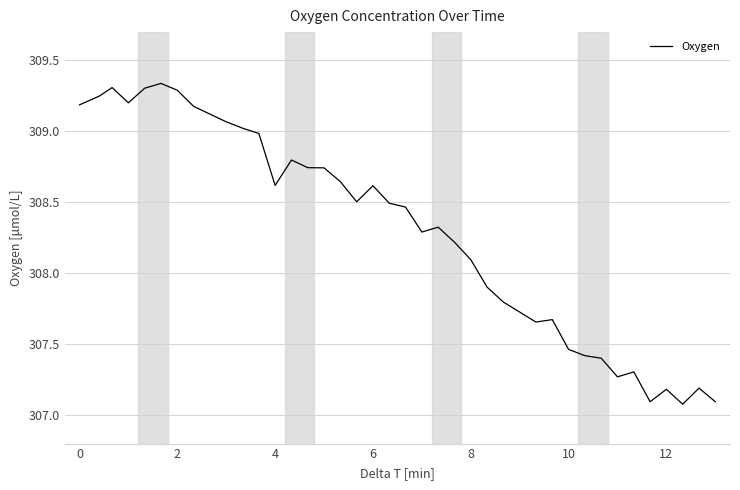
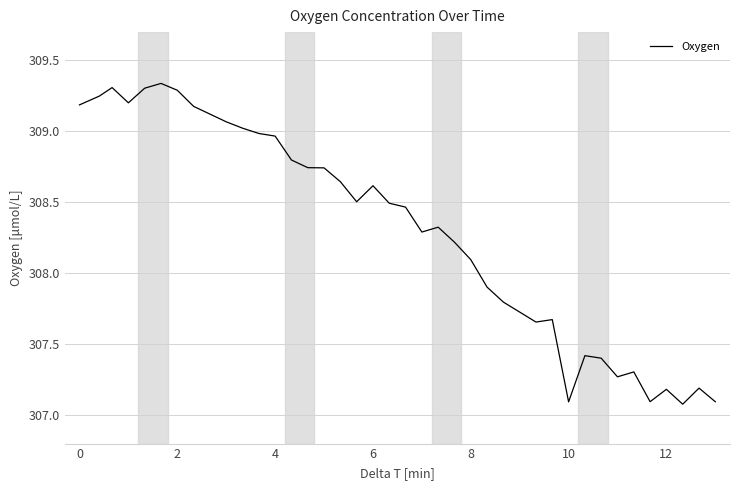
4: 308.62 -> 308.97
10: 307.46 -> 307.09
